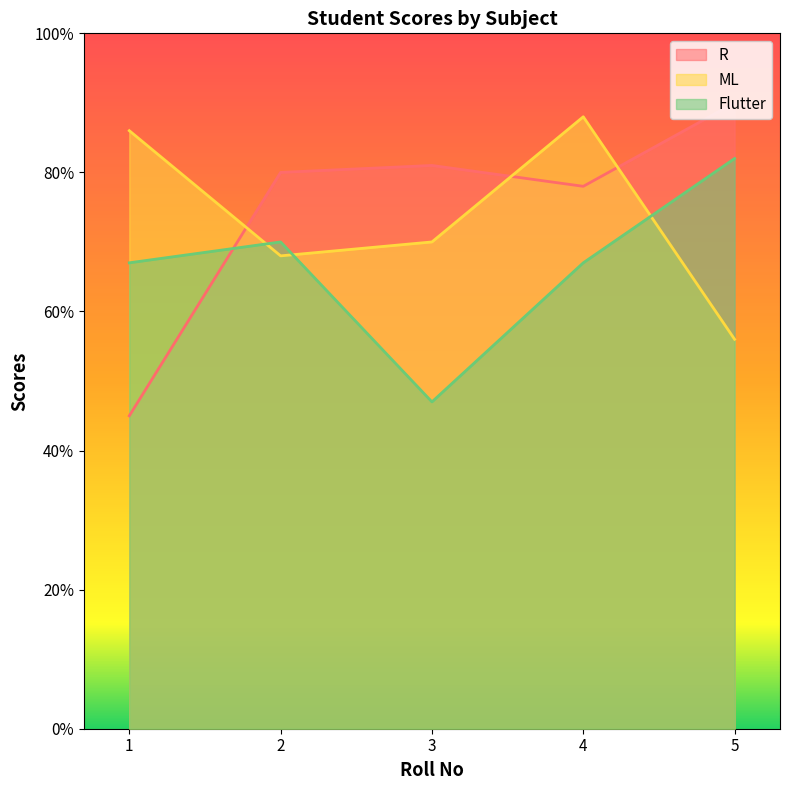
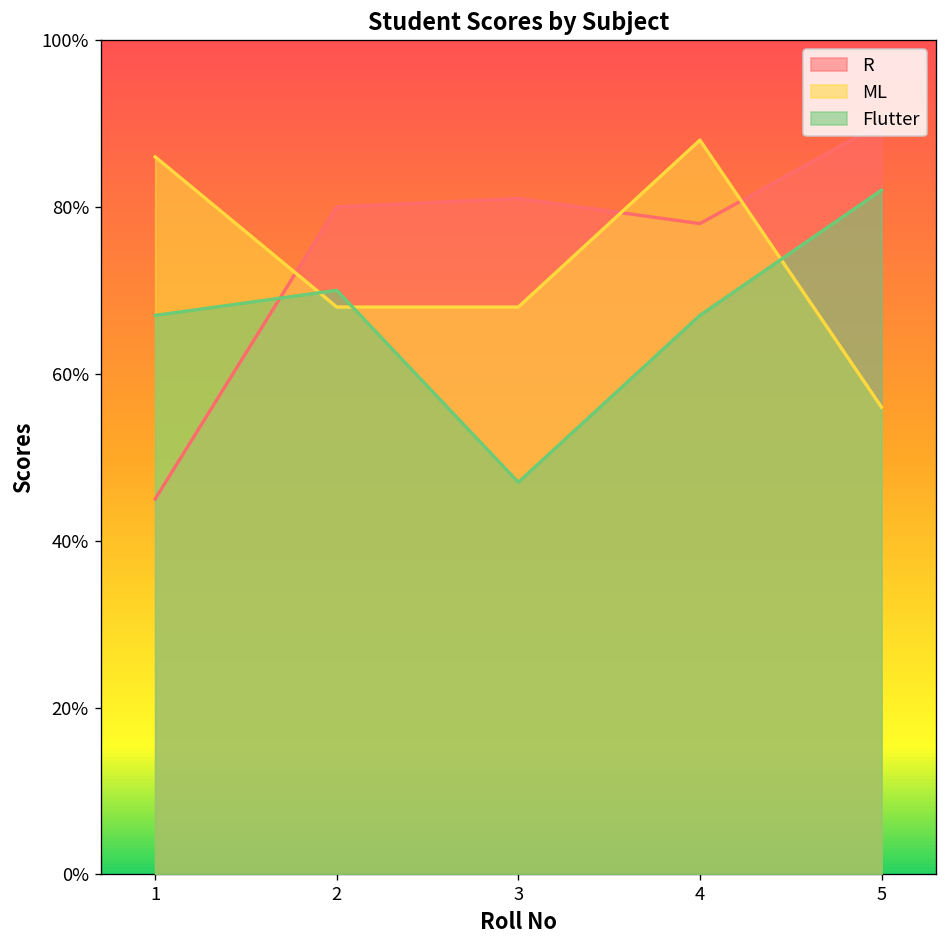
ML, 3: 70% -> 68%
